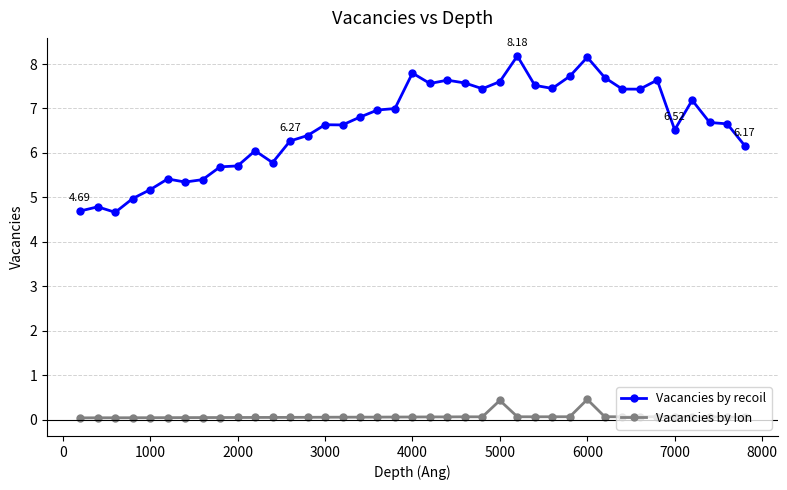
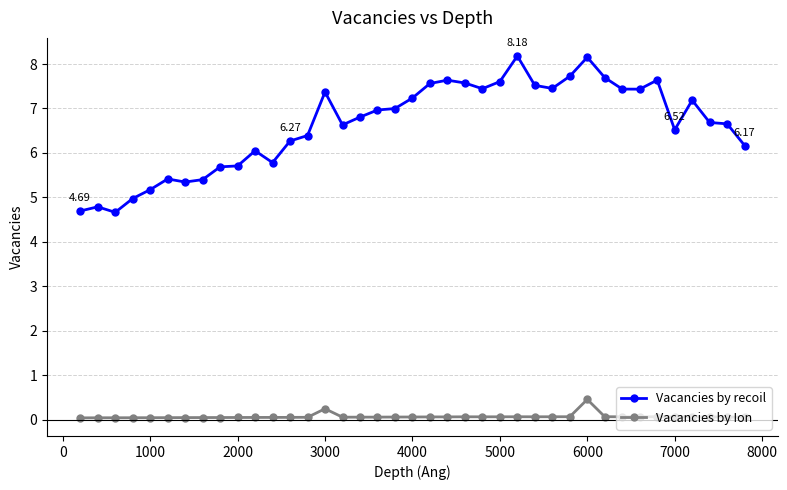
Vacancies by recoil, 3000: 6.6 -> 7.4
Vacancies by Ion, 3000: 0.1 -> 0.2
Vacancies by recoil, 4000: 7.8 -> 7.2
Vacancies by Ion, 5000: 0.4 -> 0.1
